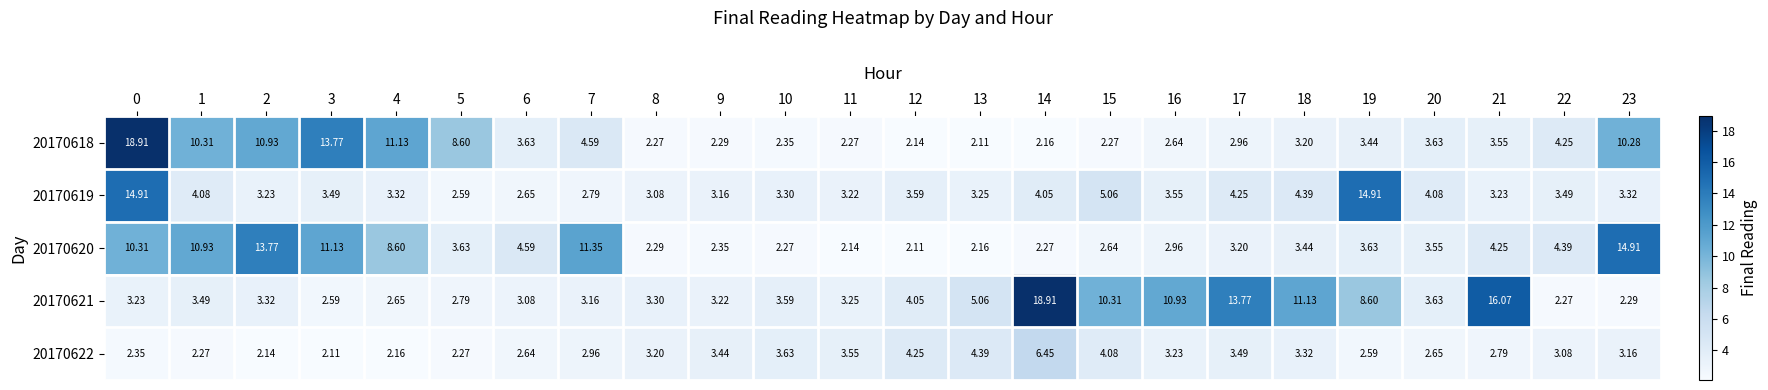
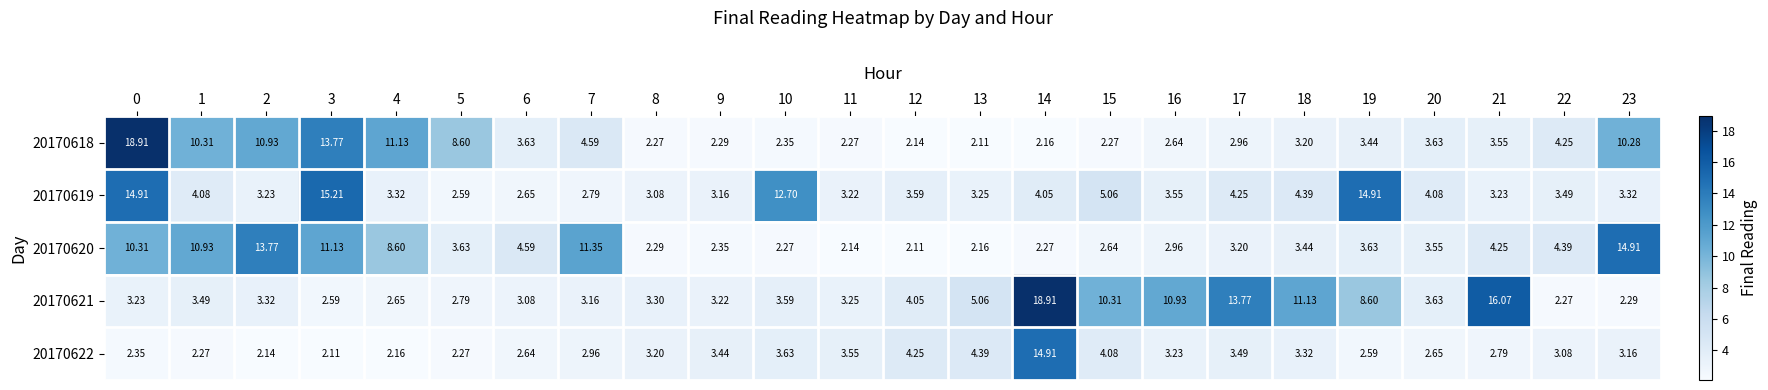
20170619, 3: 3.49 -> 15.21
20170619, 10: 3.30 -> 12.70
20170622, 14: 6.45 -> 14.91
